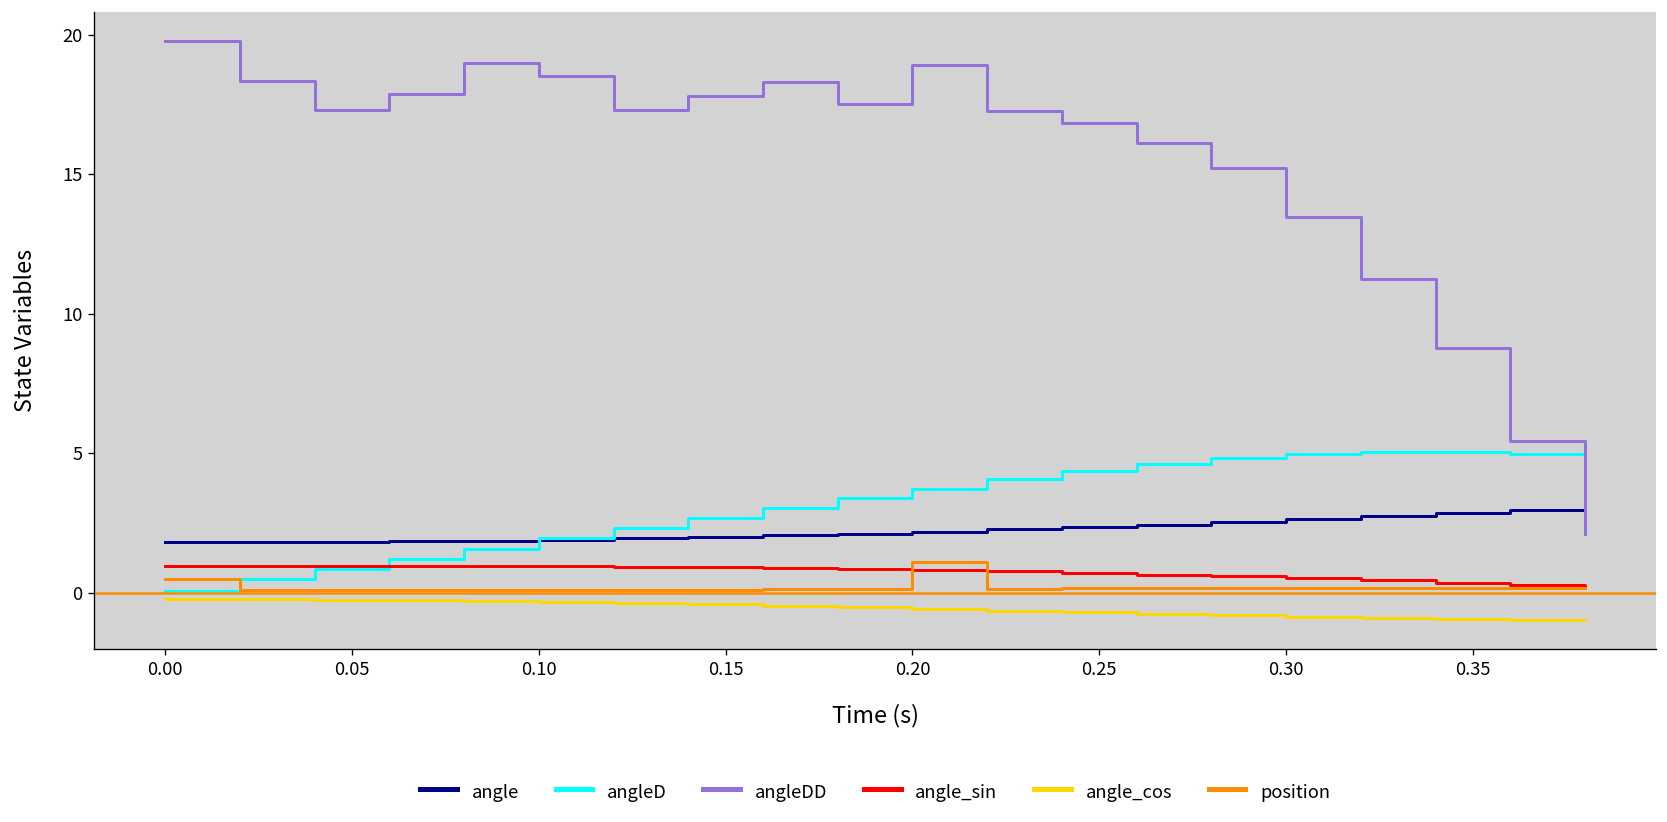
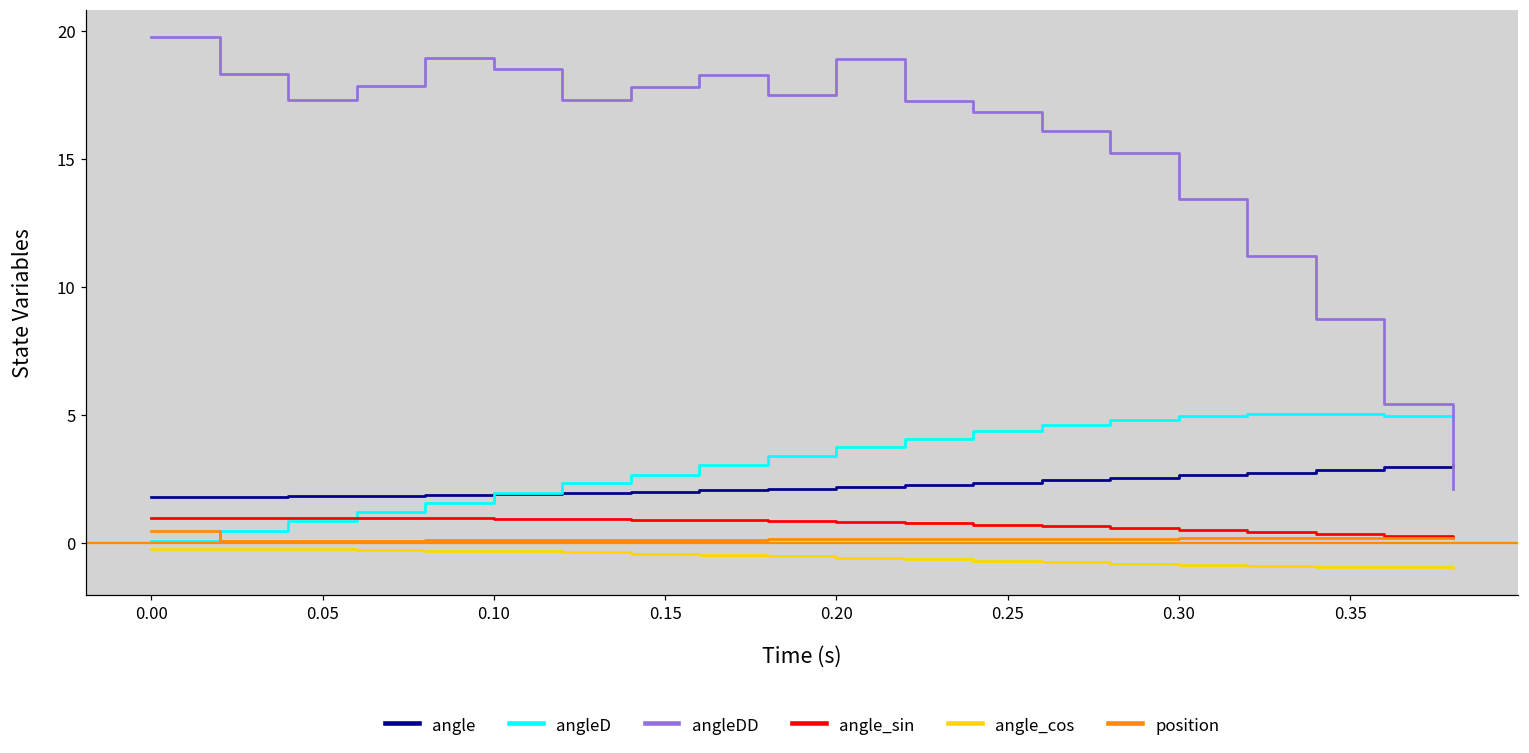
position, 0.20: 1.1 -> 0.1
